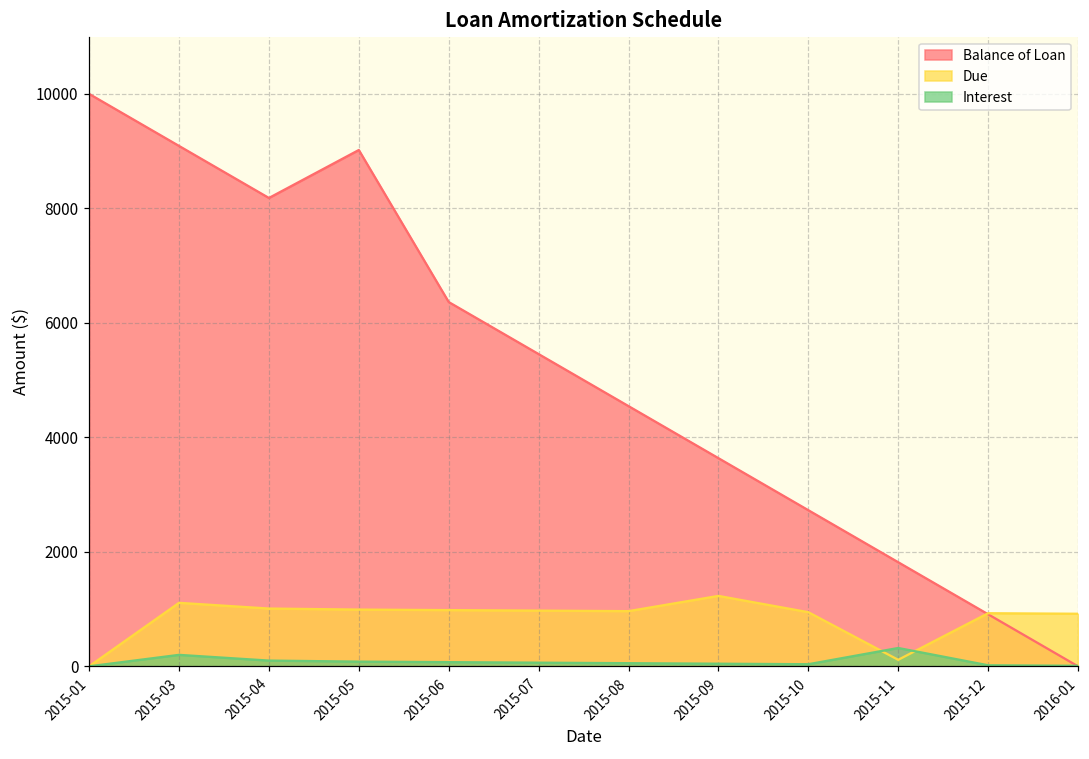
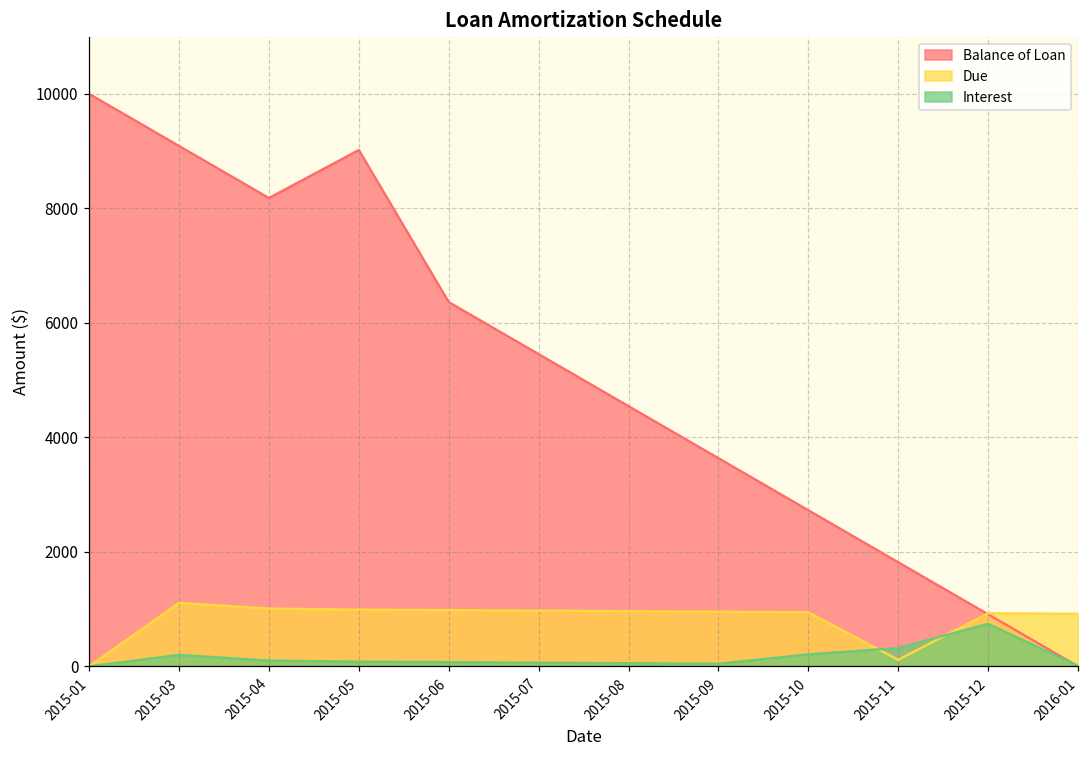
Due, 2015-09: 1200 -> 1000
Interest, 2015-10: 0 -> 200
Interest, 2015-12: 0 -> 700
